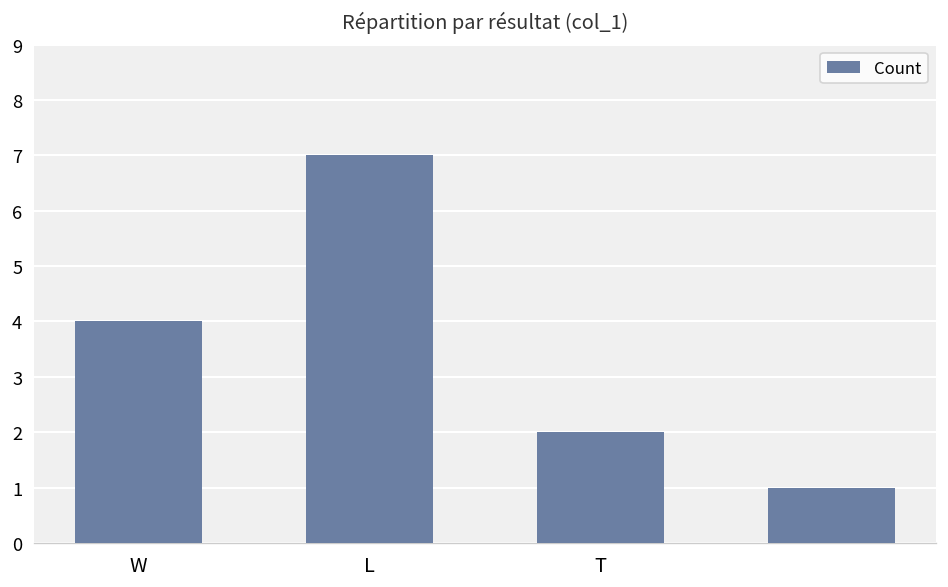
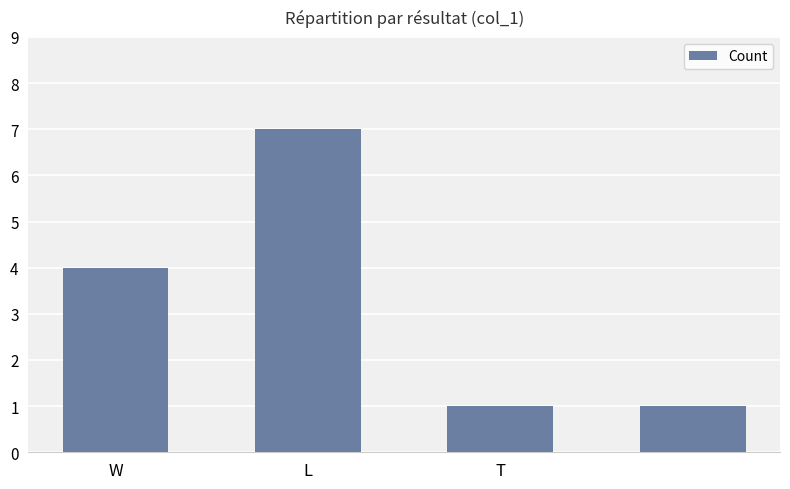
T: 2 -> 1
